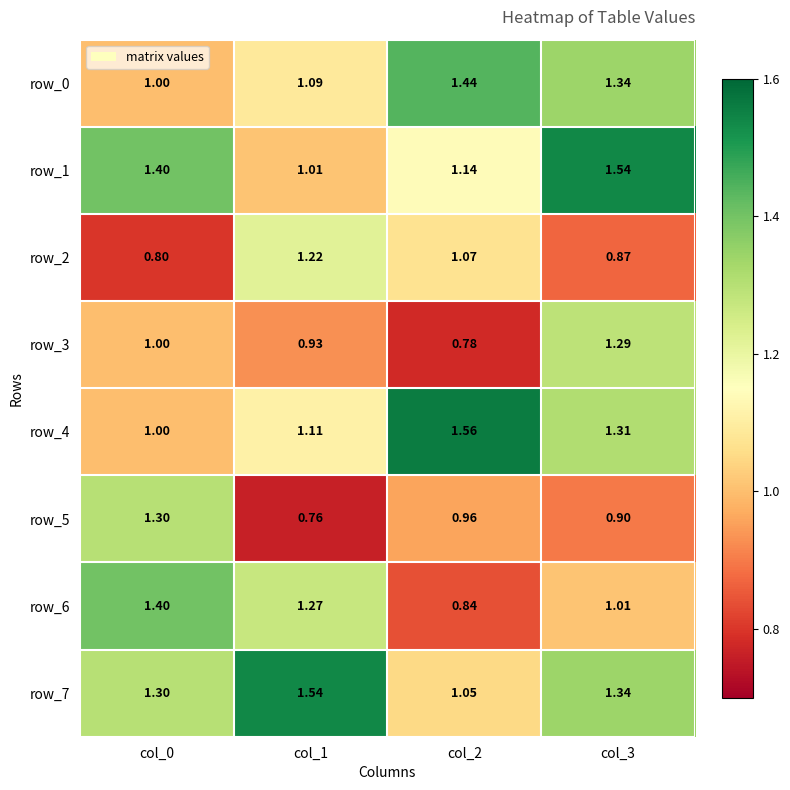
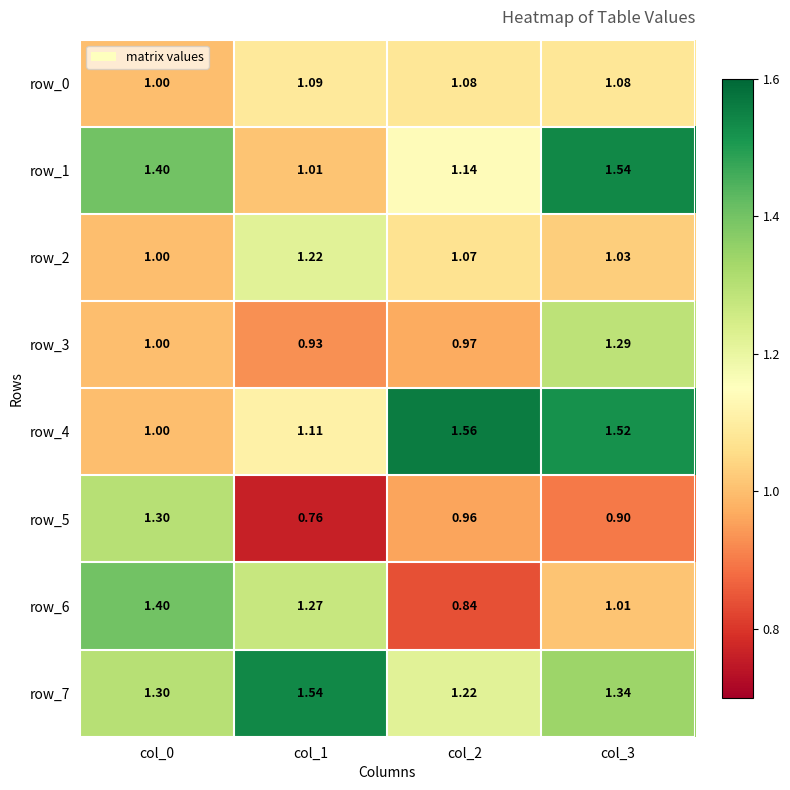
row_0, col_2: 1.44 -> 1.08
row_0, col_3: 1.34 -> 1.08
row_2, col_0: 0.80 -> 1.00
row_2, col_3: 0.87 -> 1.03
row_3, col_2: 0.78 -> 0.97
row_4, col_3: 1.31 -> 1.52
row_7, col_2: 1.05 -> 1.22
